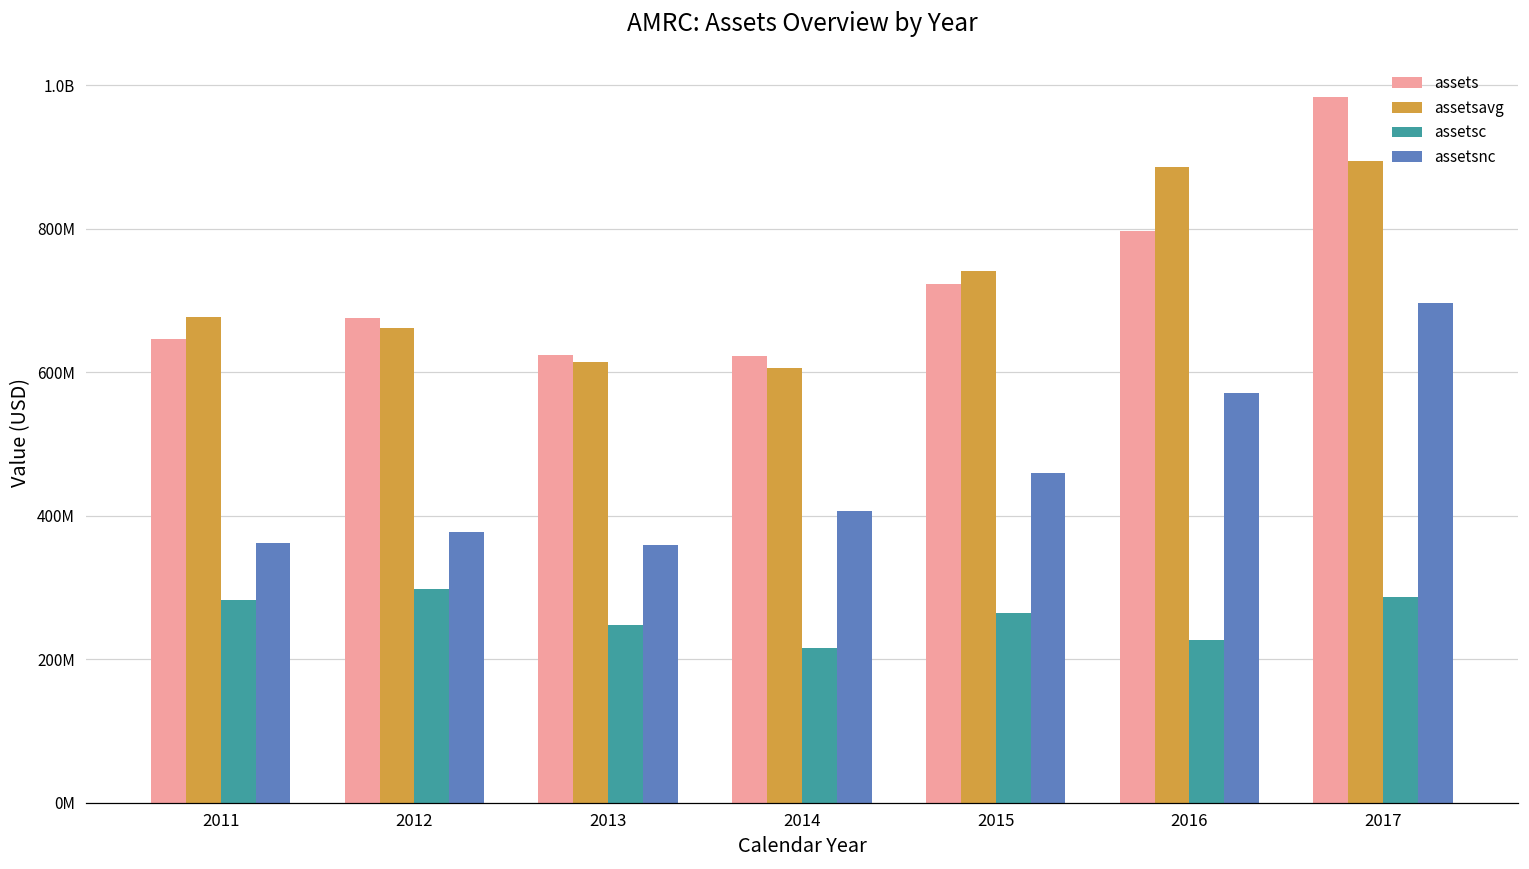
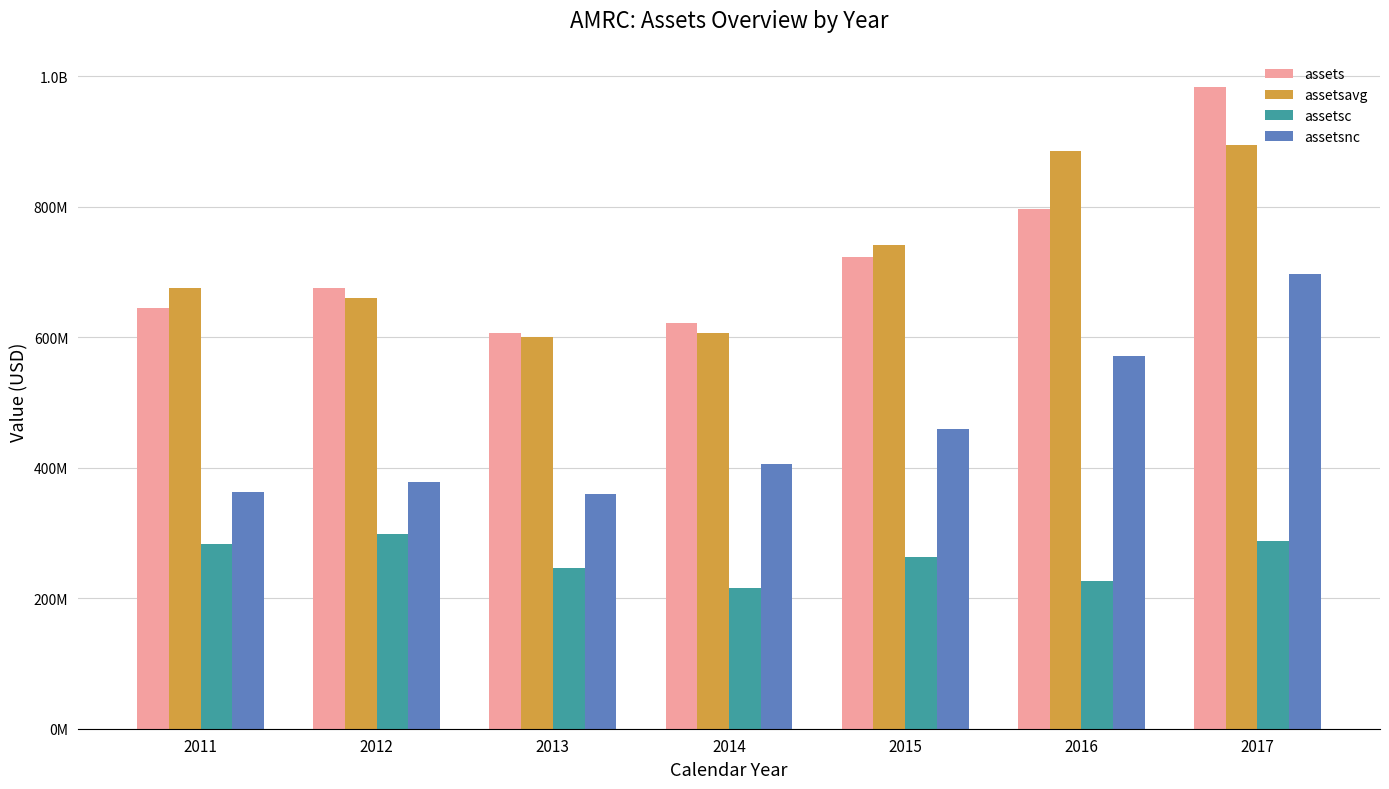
assets, 2013: 620000000 -> 610000000
assetsavg, 2013: 610000000 -> 600000000
